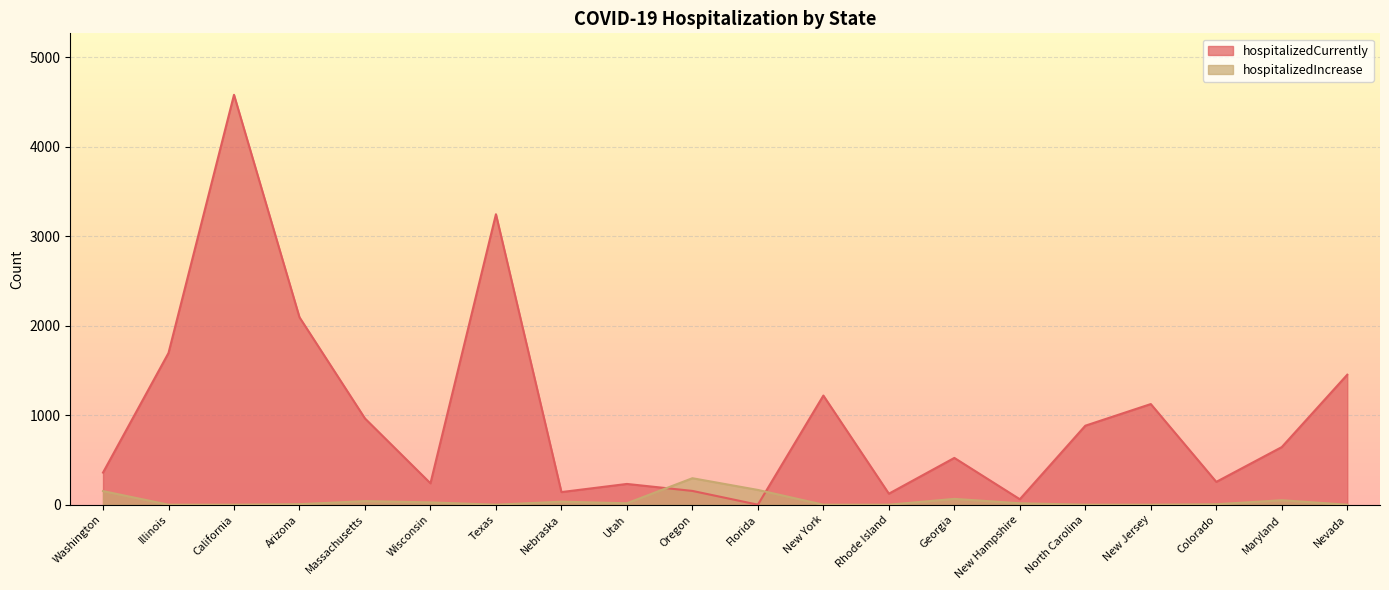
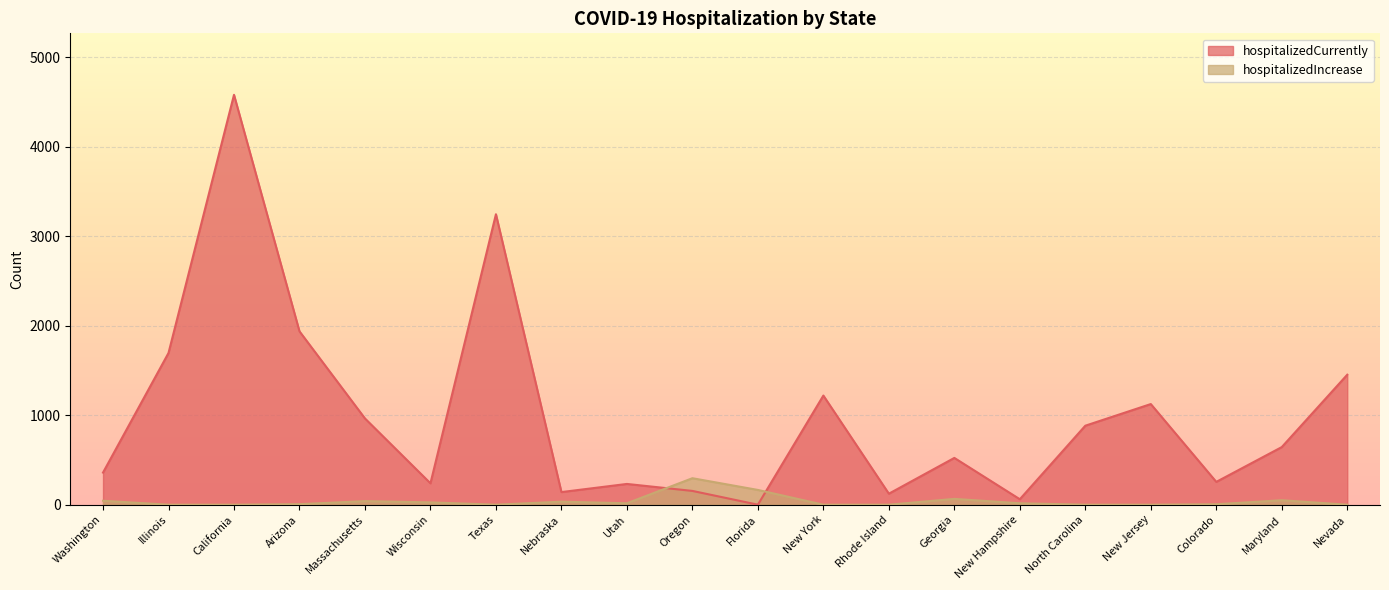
hospitalizedIncrease, Washington: 200 -> 0
hospitalizedCurrently, Arizona: 2100 -> 1900
